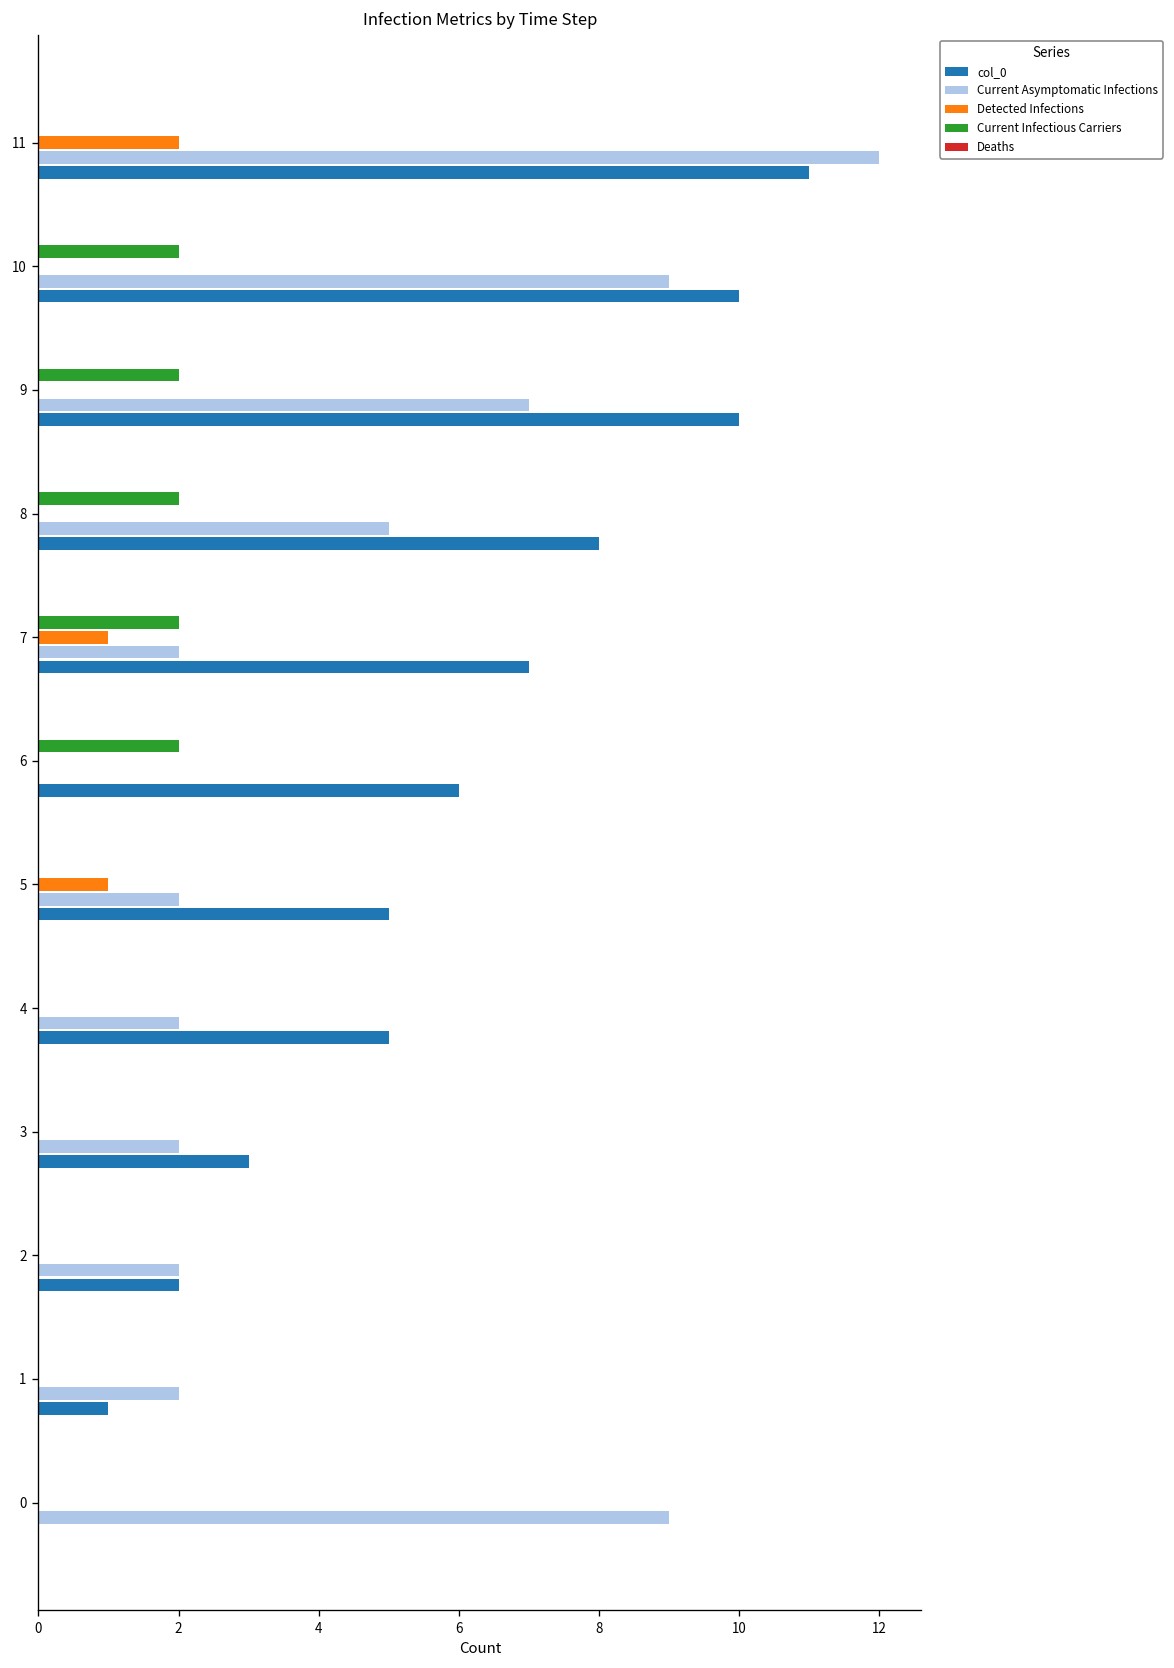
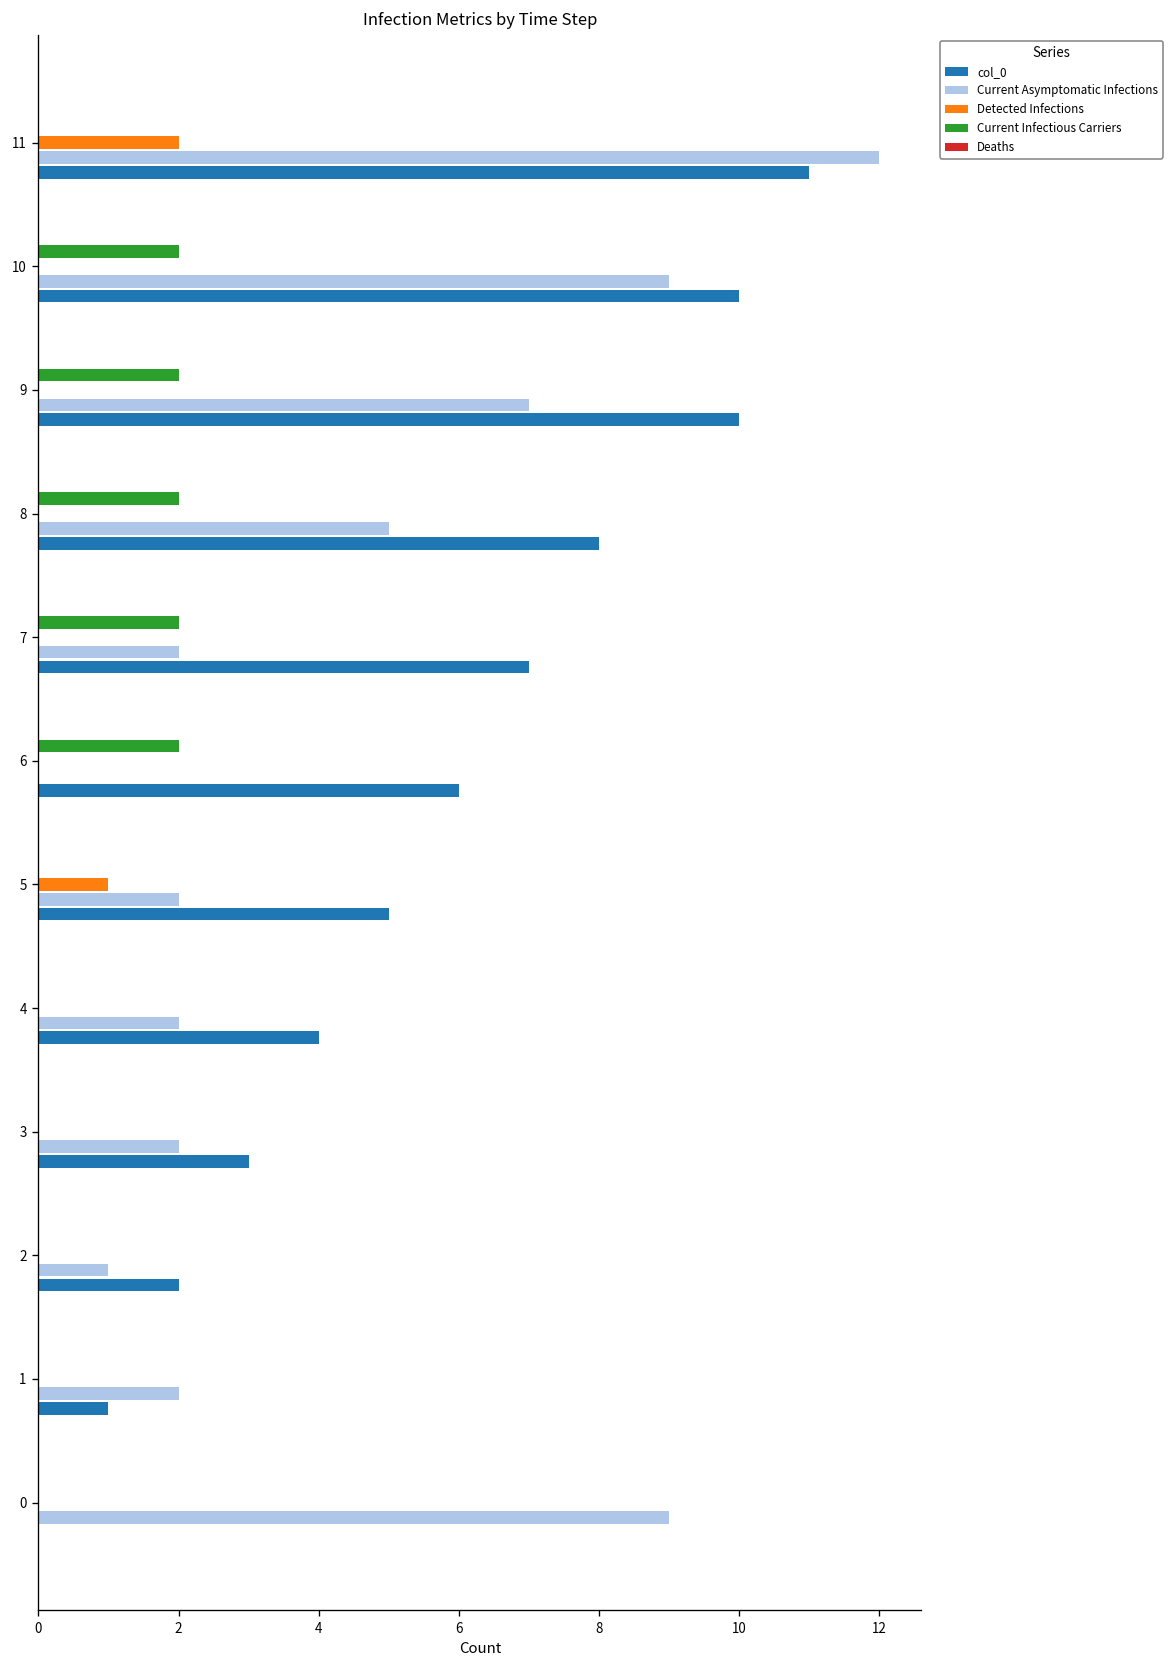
Detected Infections, 7: 1 -> 0
col_0, 4: 5 -> 4
Current Asymptomatic Infections, 2: 2 -> 1
